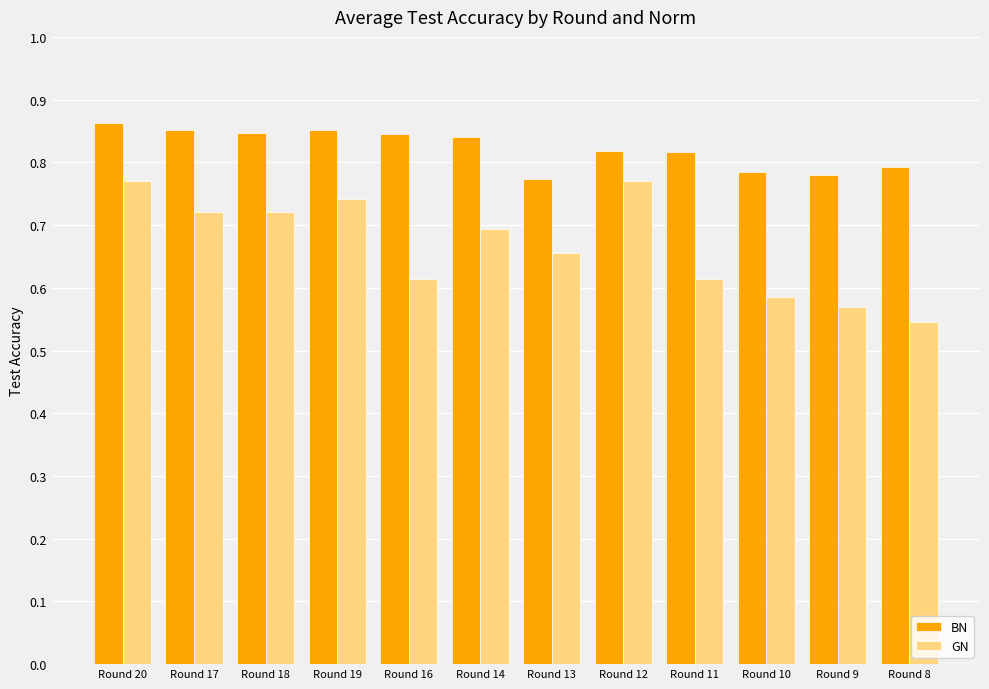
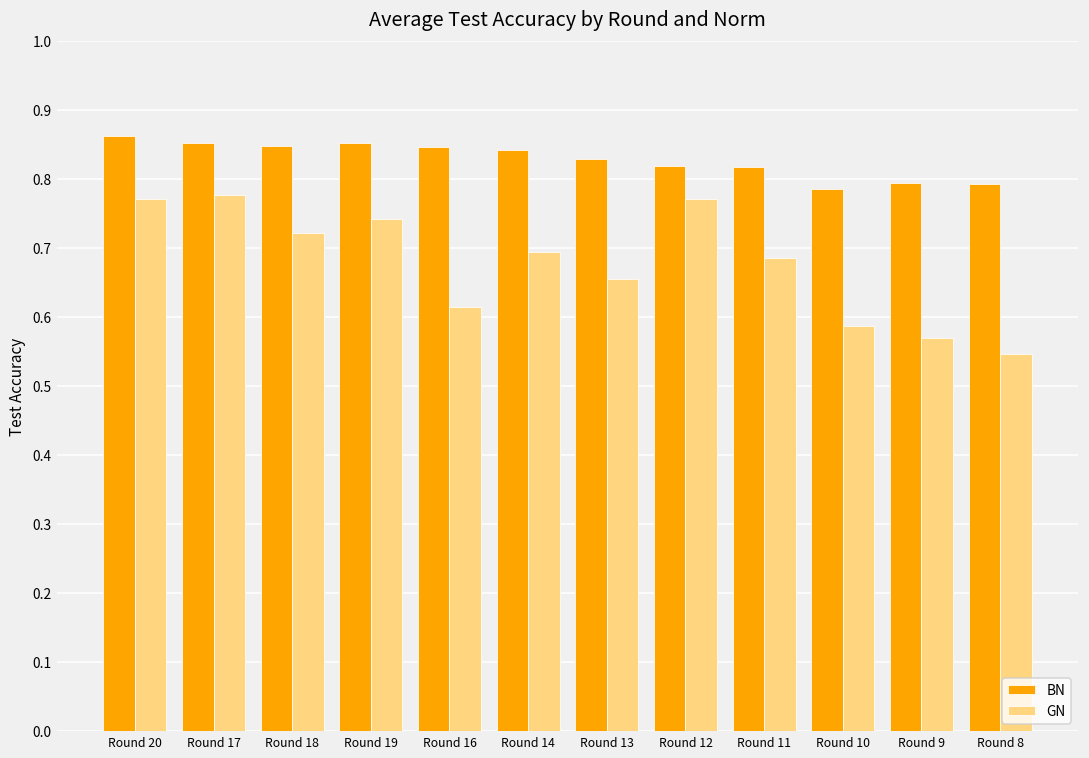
GN, Round 17: 0.72 -> 0.78
BN, Round 13: 0.77 -> 0.83
GN, Round 11: 0.61 -> 0.69
BN, Round 9: 0.78 -> 0.79
